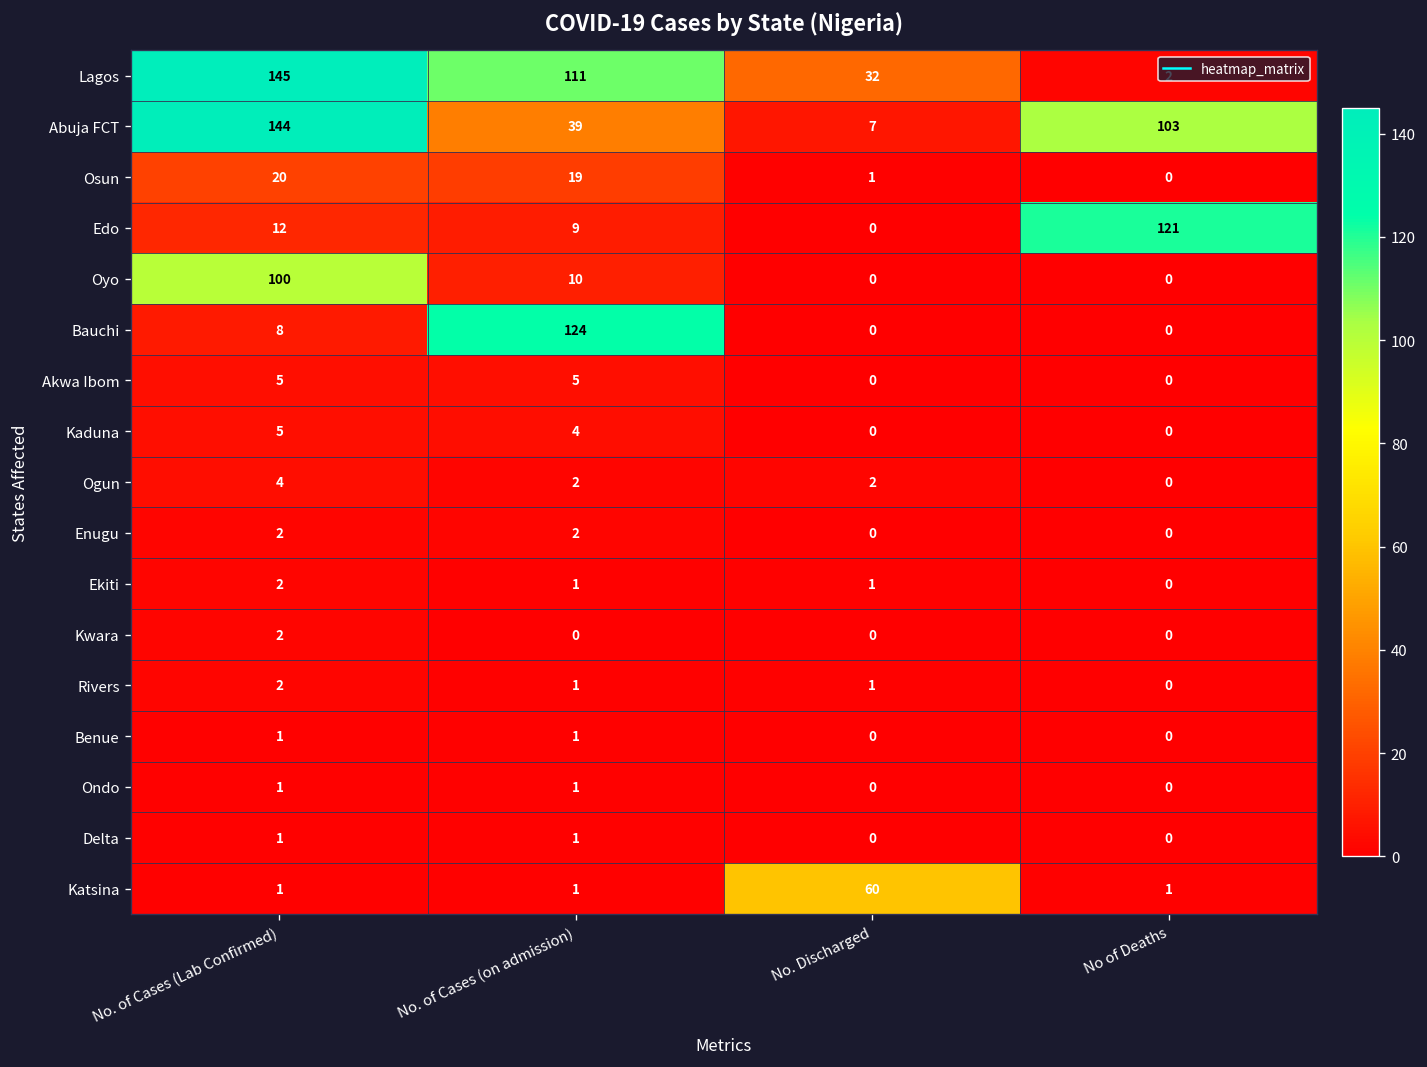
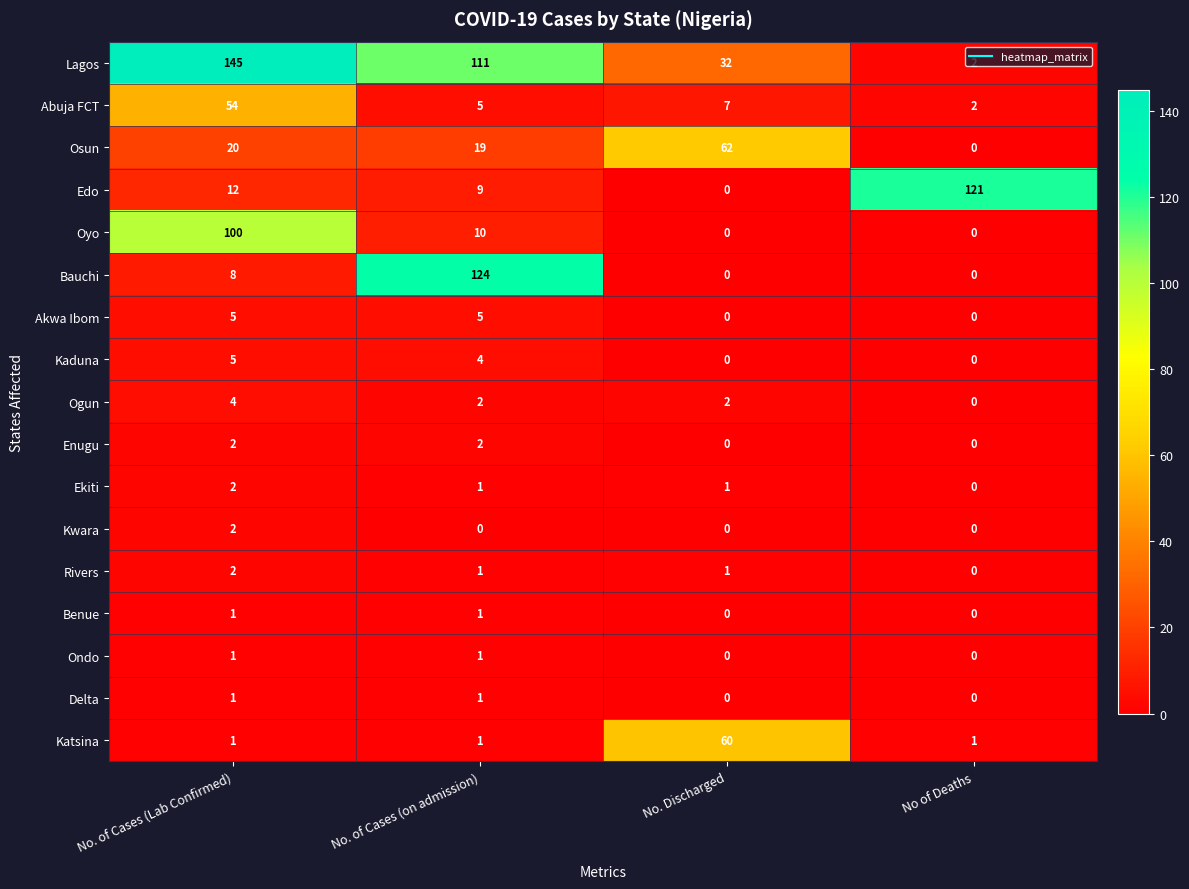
Abuja FCT, No. of Cases (Lab Confirmed): 144 -> 54
Abuja FCT, No. of Cases (on admission): 39 -> 5
Abuja FCT, No of Deaths: 103 -> 2
Osun, No. Discharged: 1 -> 62
